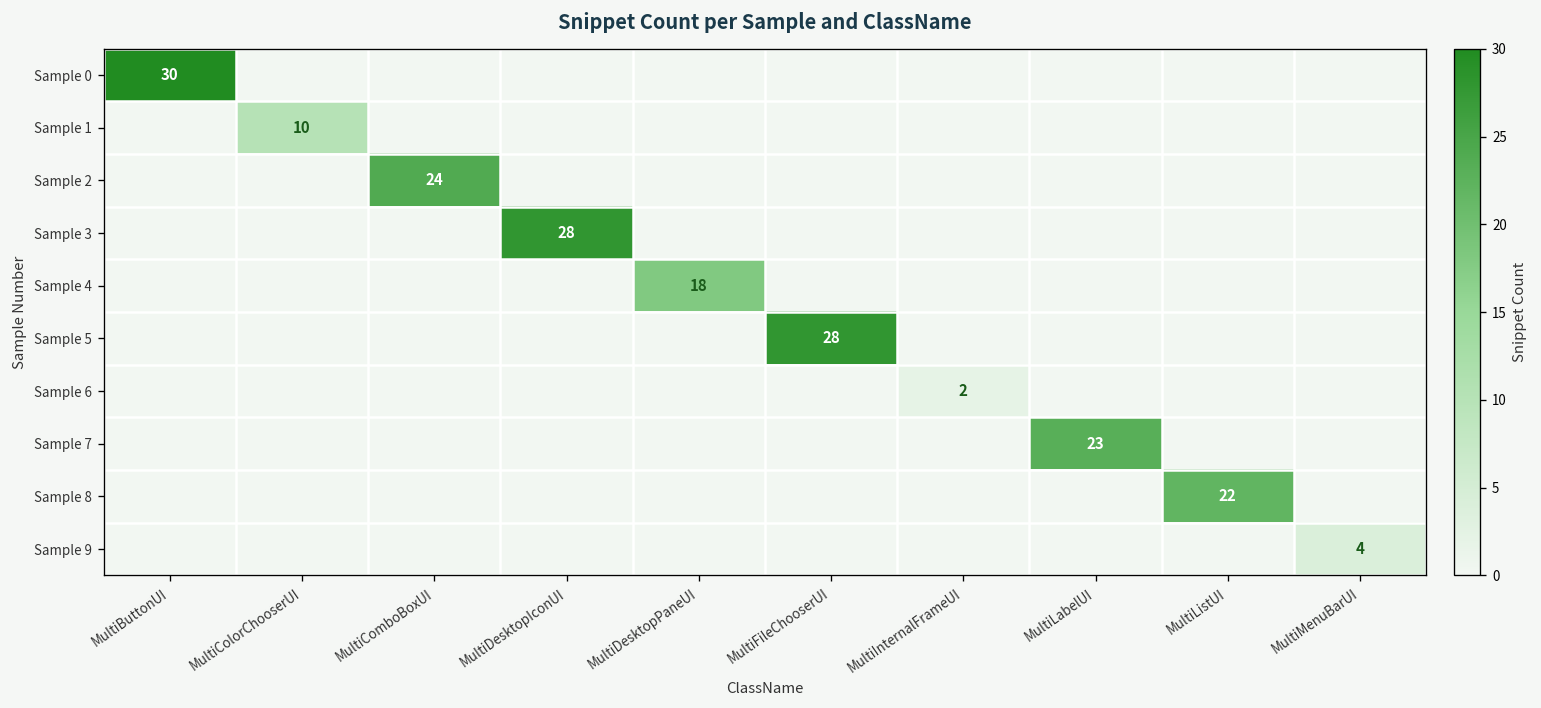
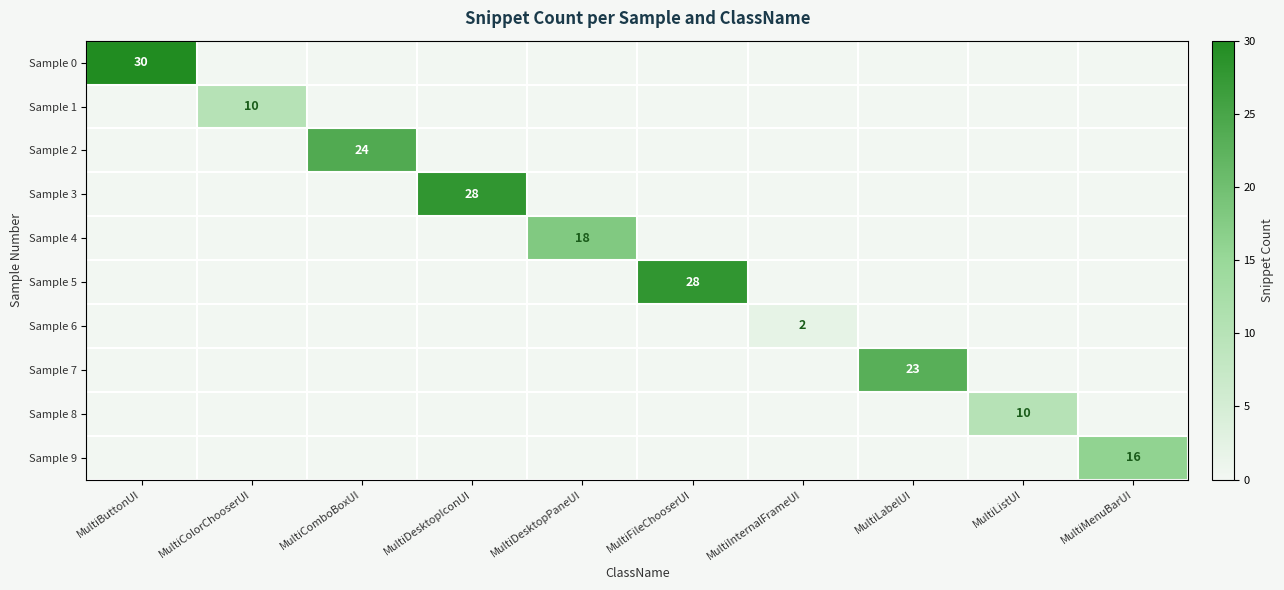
Sample 8, MultiListUI: 22 -> 10
Sample 9, MultiMenuBarUI: 4 -> 16
